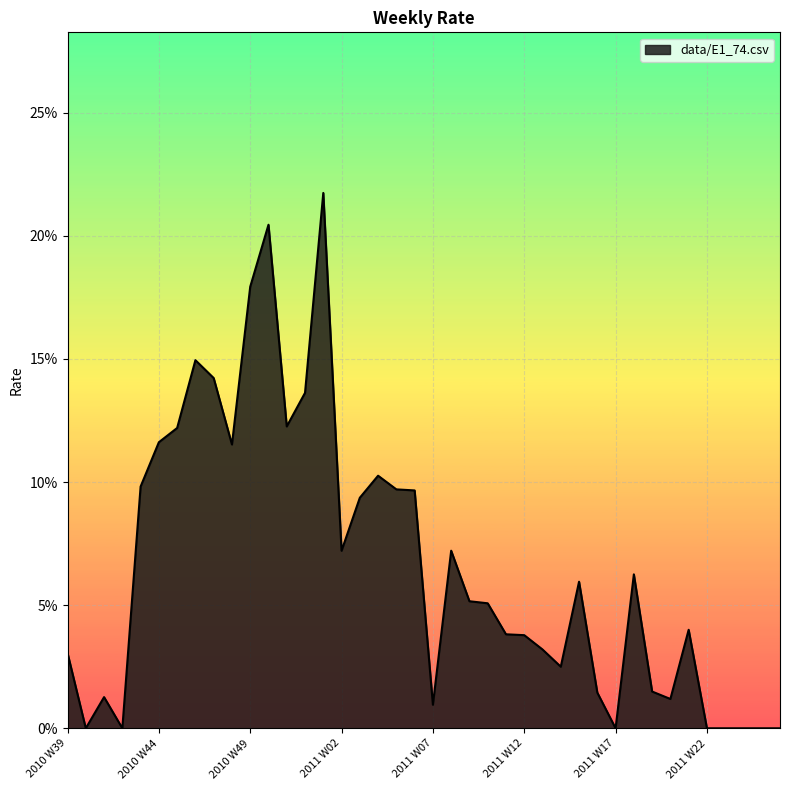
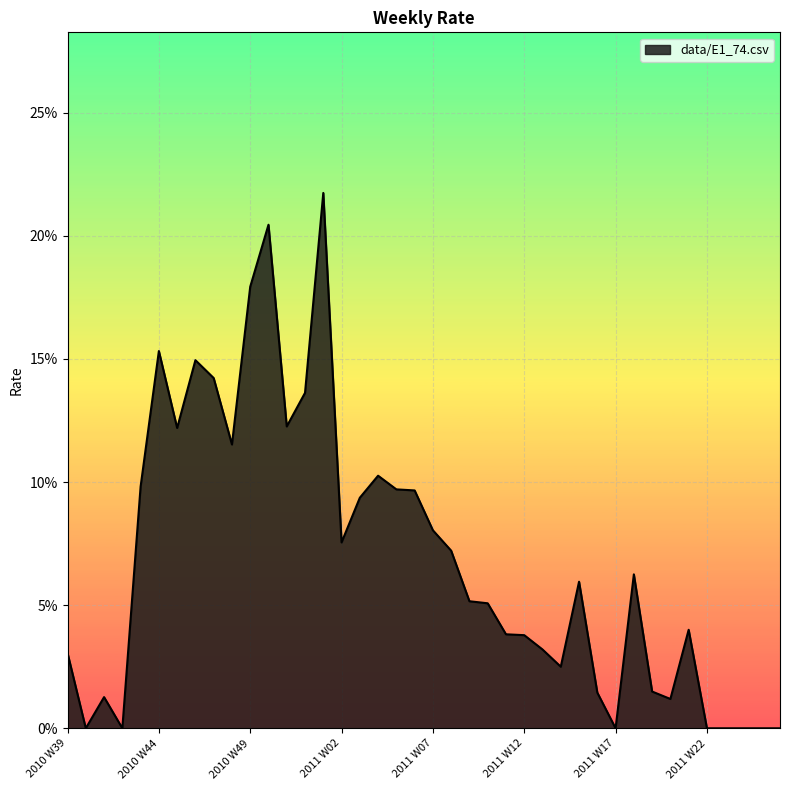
2010 W44: 11.6% -> 15.3%
2011 W02: 7.2% -> 7.5%
2011 W07: 1.0% -> 8.0%
